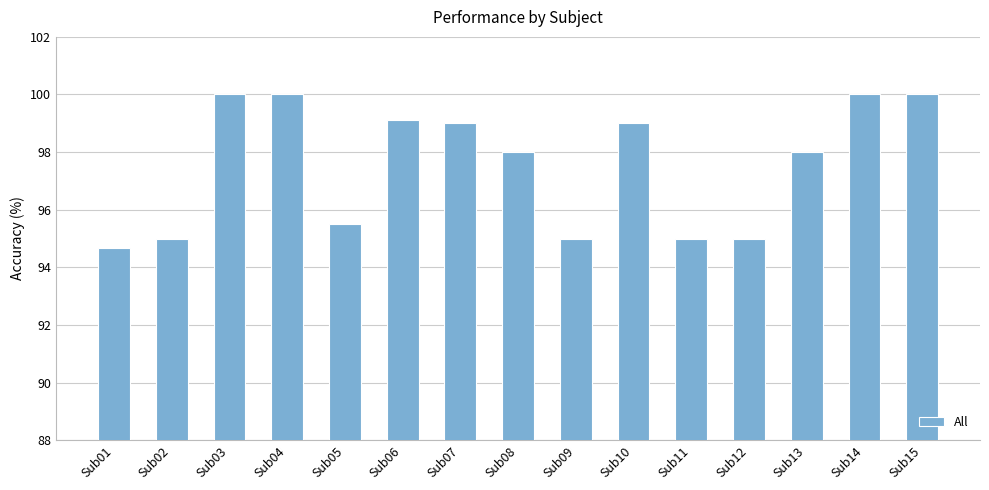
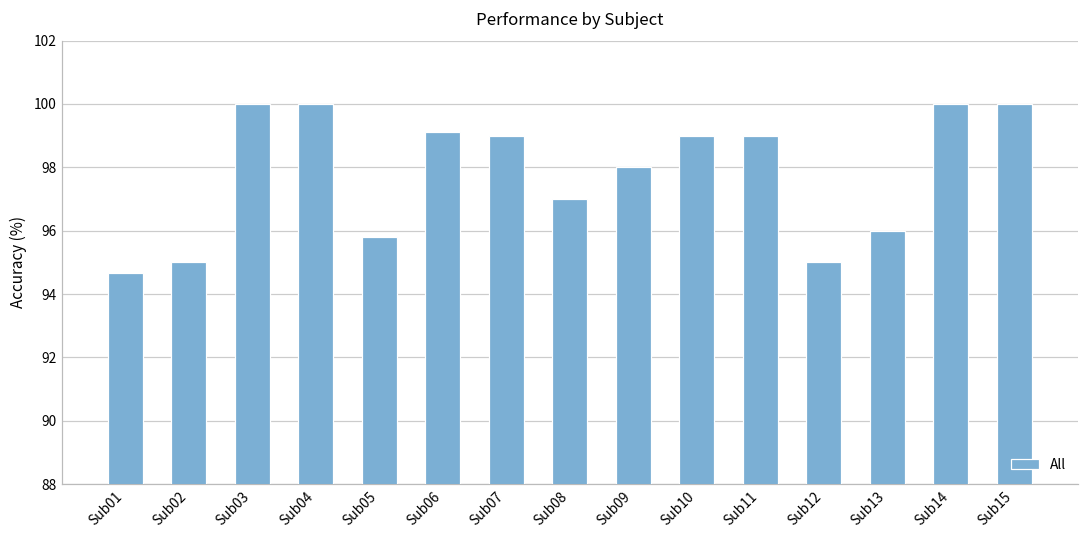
Sub05: 95.5 -> 95.8
Sub08: 98 -> 97
Sub09: 95 -> 98
Sub11: 95 -> 99
Sub13: 98 -> 96
